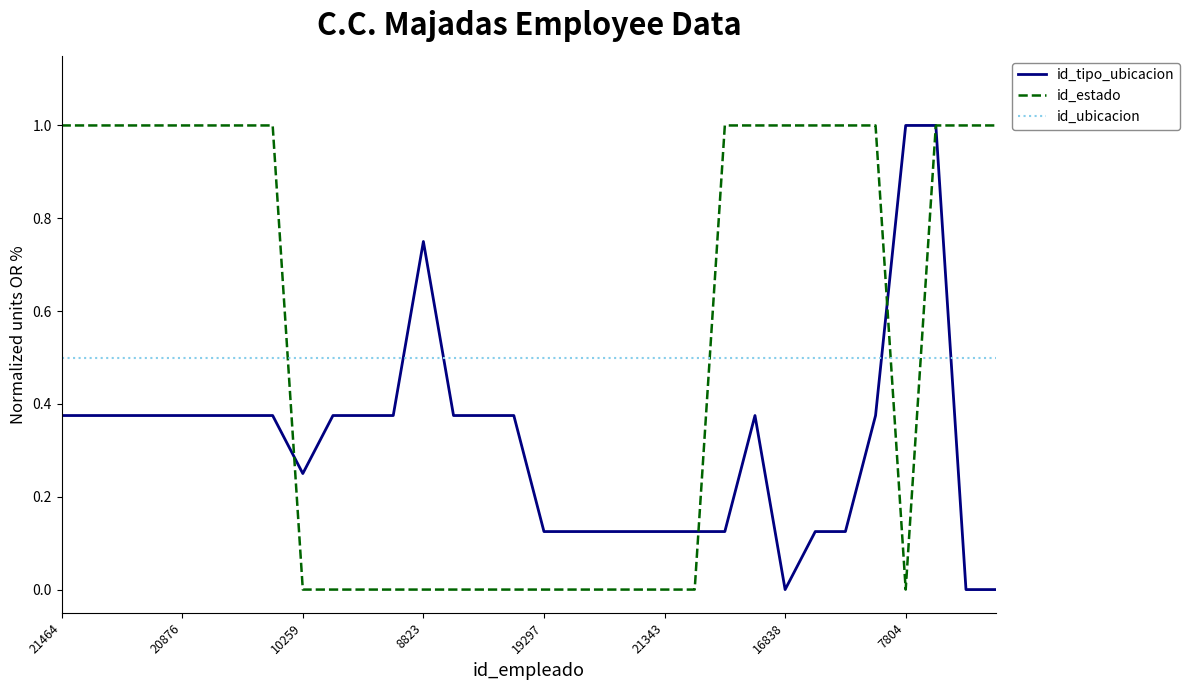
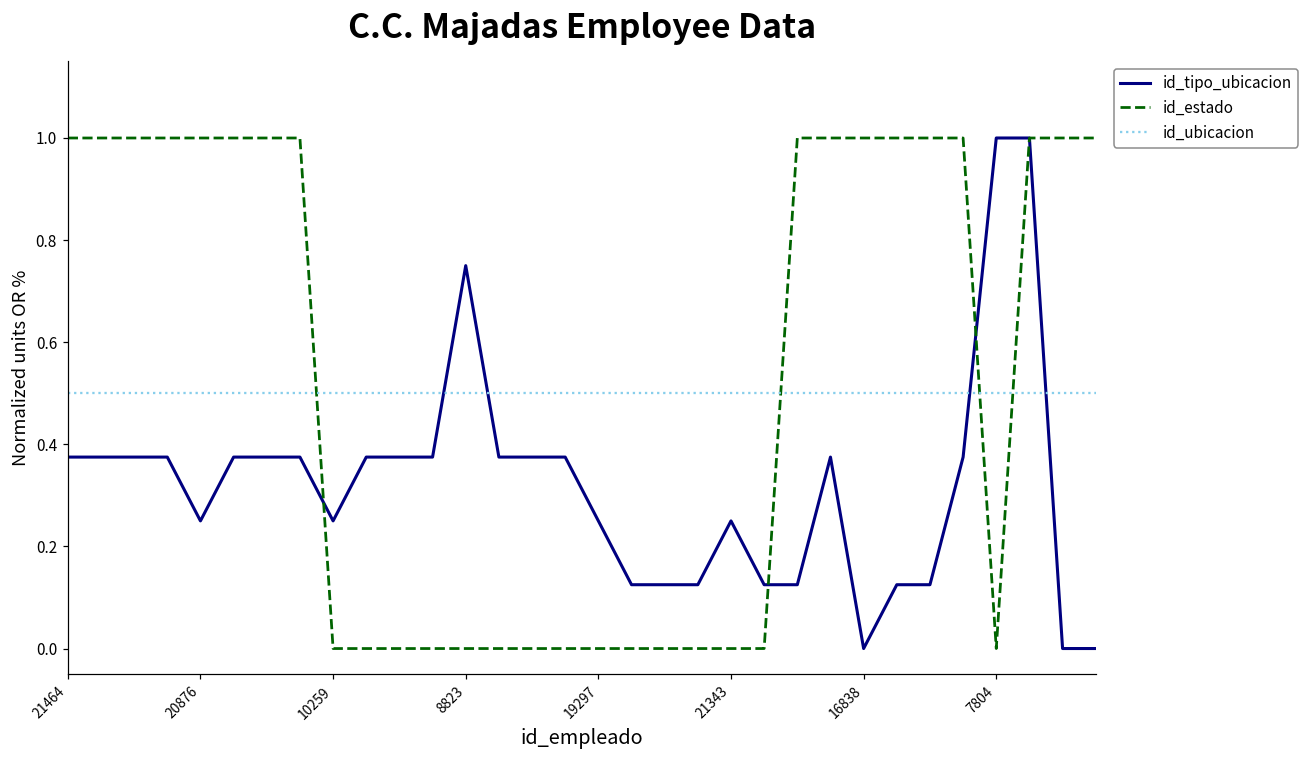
id_tipo_ubicacion, 20876: 0.38 -> 0.25
id_tipo_ubicacion, 19297: 0.13 -> 0.25
id_tipo_ubicacion, 21343: 0.13 -> 0.25
